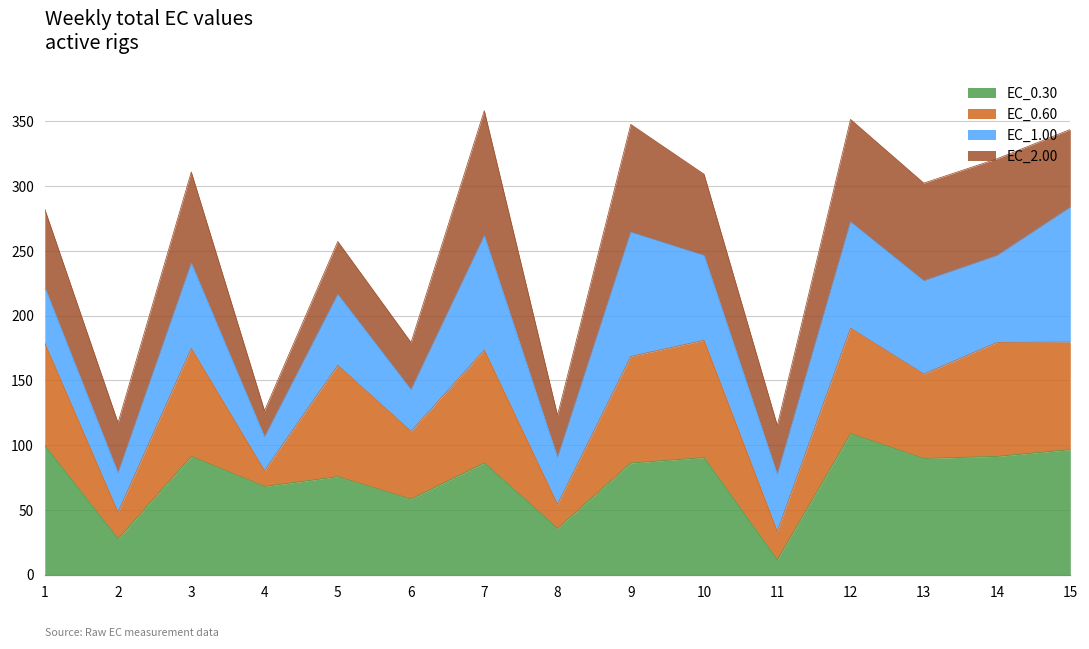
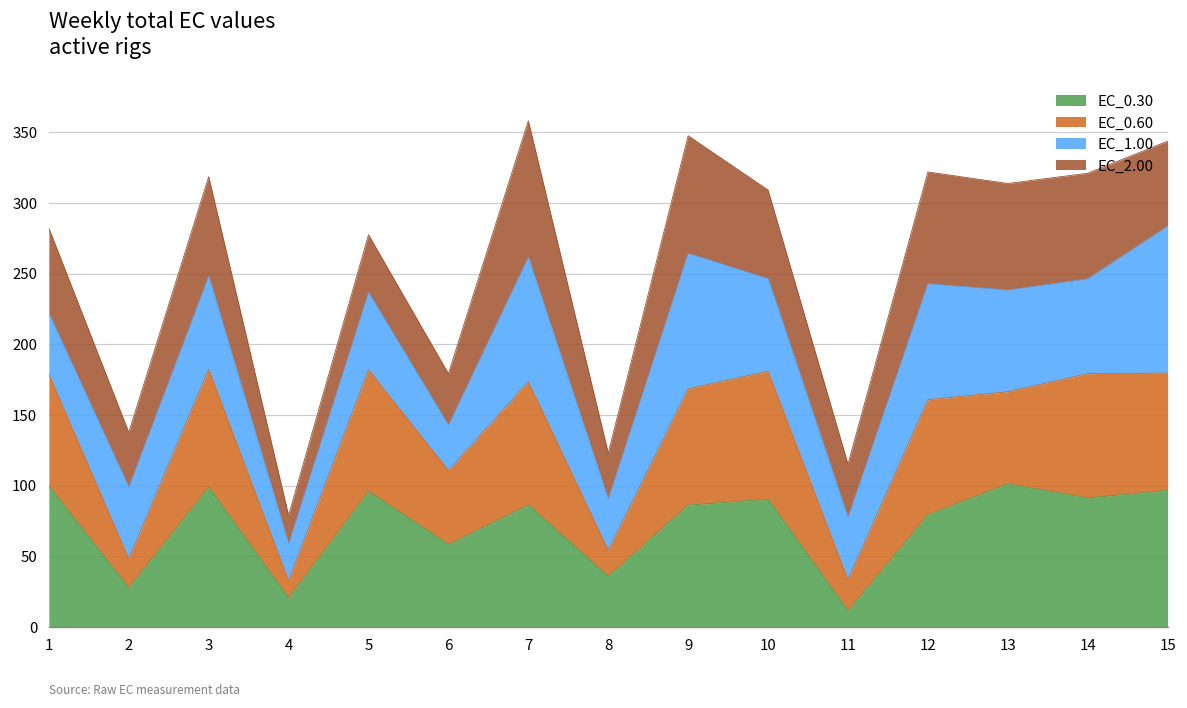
EC_1.00, 2: 30 -> 51
EC_0.30, 3: 91 -> 99
EC_0.30, 4: 68 -> 20
EC_0.30, 5: 76 -> 96
EC_0.30, 12: 109 -> 79
EC_0.30, 13: 90 -> 101
